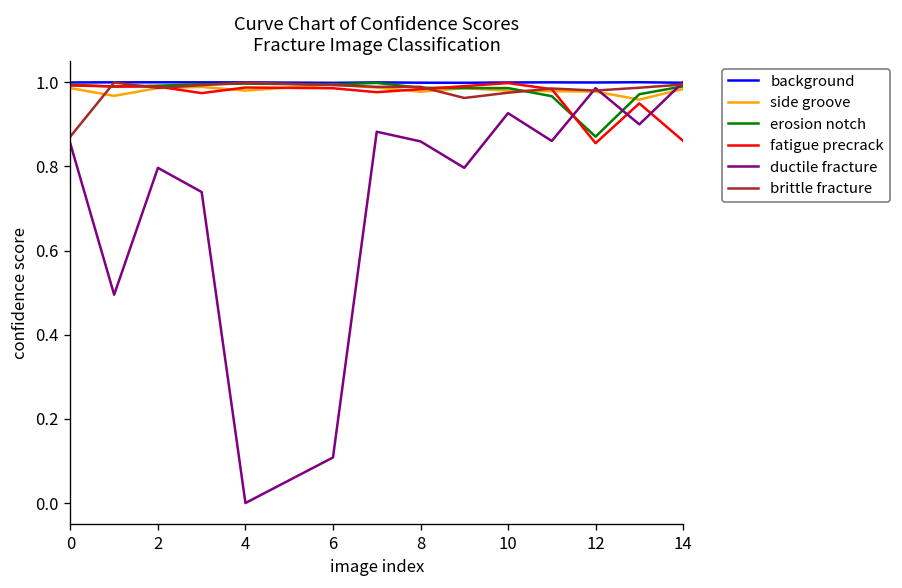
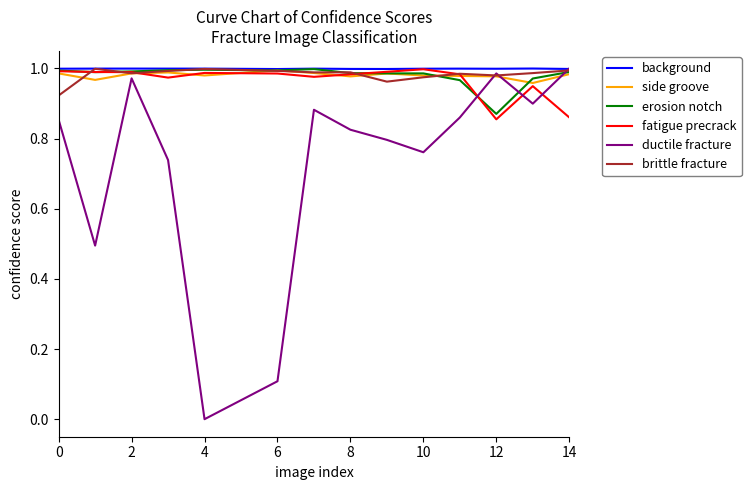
brittle fracture, 0: 0.87 -> 0.92
ductile fracture, 2: 0.80 -> 0.97
ductile fracture, 8: 0.86 -> 0.83
ductile fracture, 10: 0.93 -> 0.76
